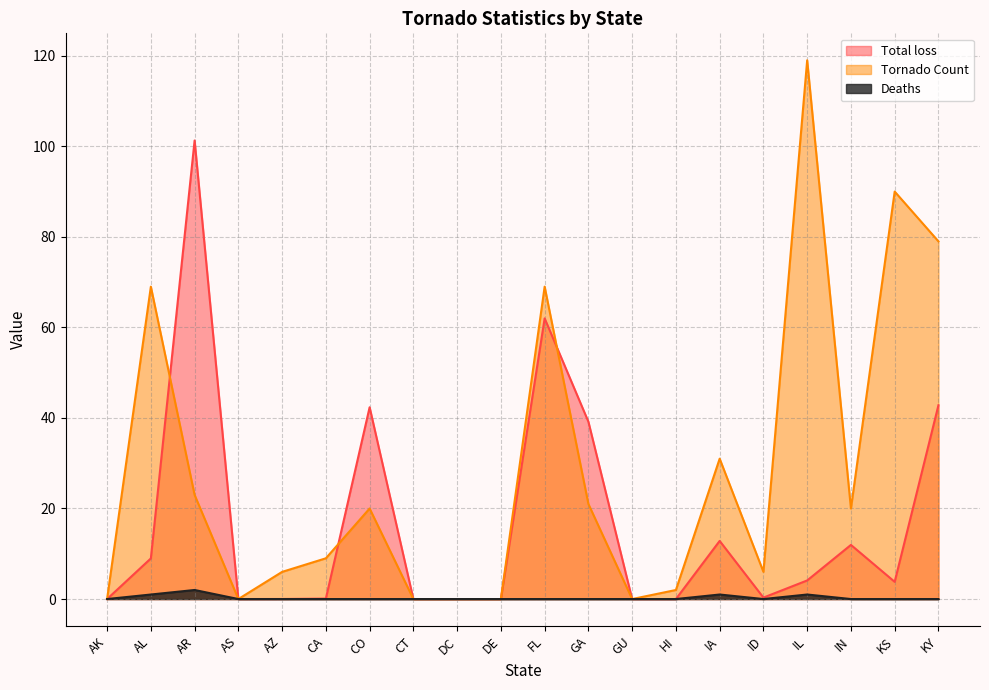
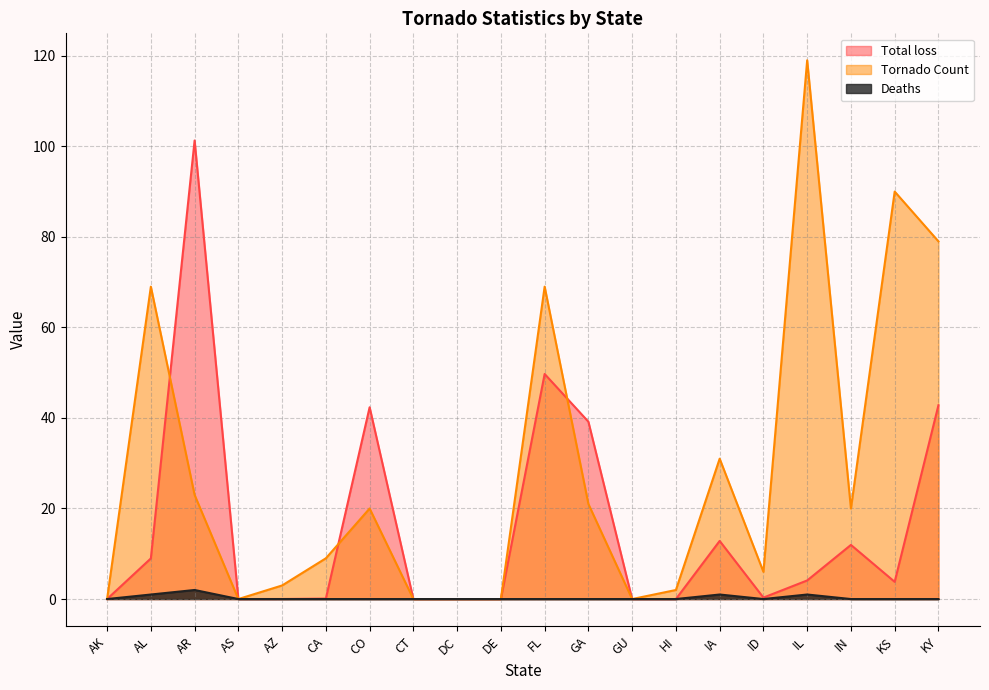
Tornado Count, AZ: 6 -> 3
Total loss, FL: 62 -> 50
